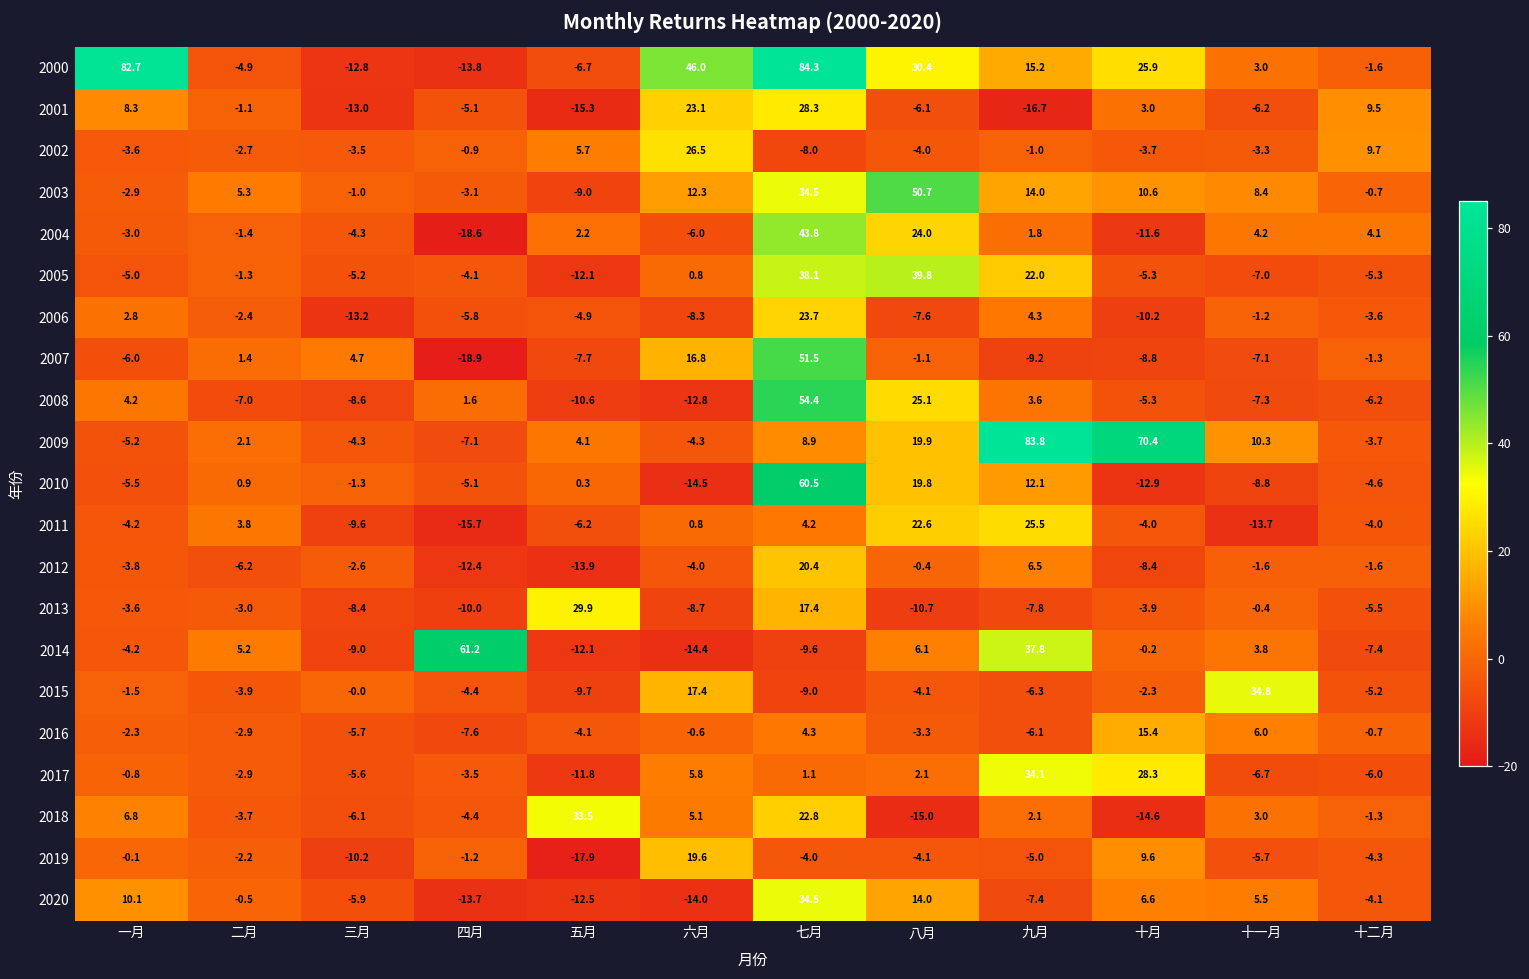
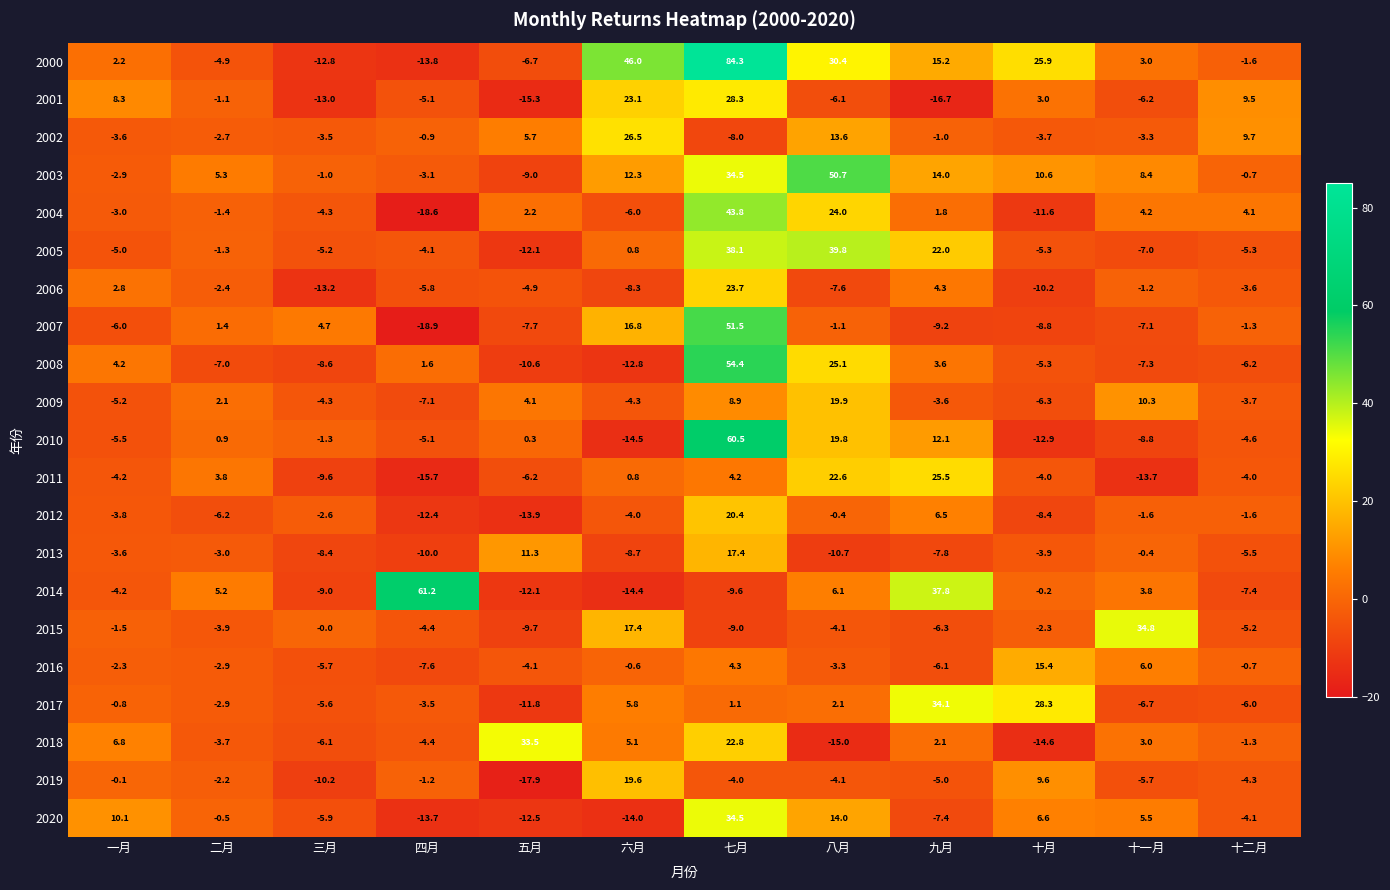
2000, 一月: 82.7 -> 2.2
2002, 八月: -4.0 -> 13.6
2009, 九月: 83.8 -> -3.6
2009, 十月: 70.4 -> -6.3
2013, 五月: 29.9 -> 11.3
